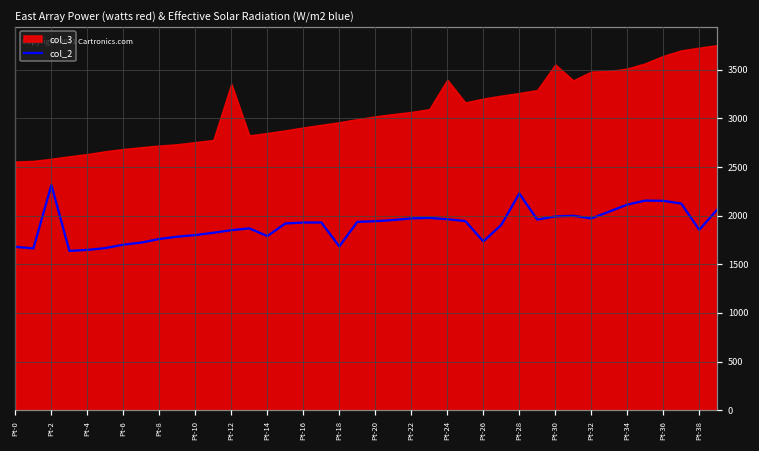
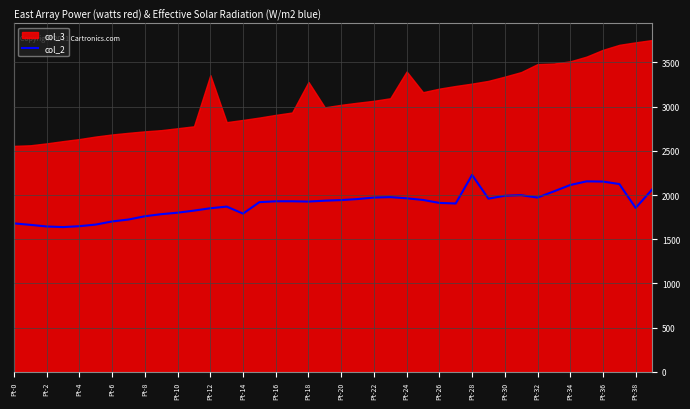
col_2, Pt-2: 2300 -> 1600
col_2, Pt-18: 1700 -> 1900
col_3, Pt-18: 3000 -> 3300
col_2, Pt-26: 1700 -> 1900
col_3, Pt-30: 3600 -> 3300
